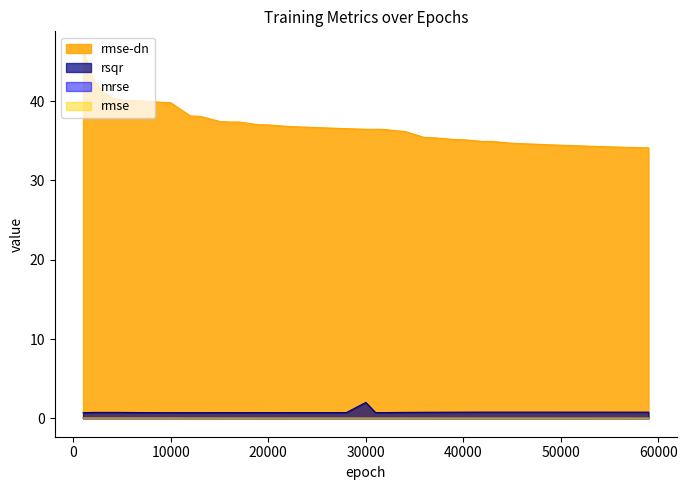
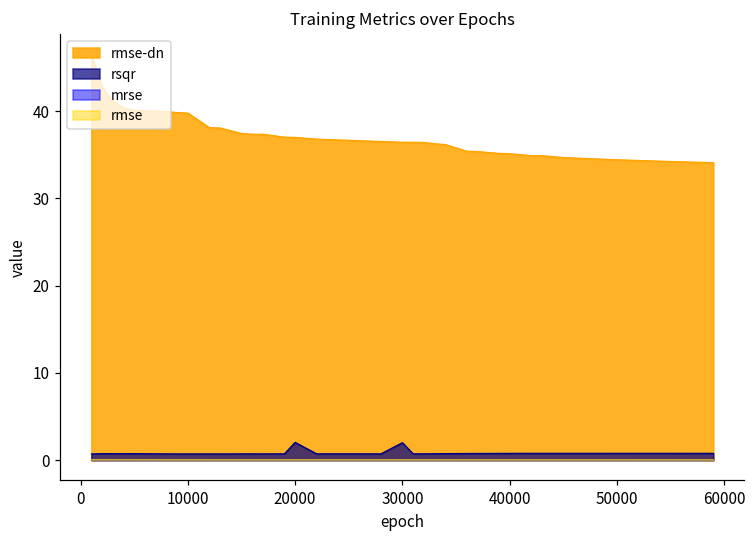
rsqr, 20000: 1 -> 2
